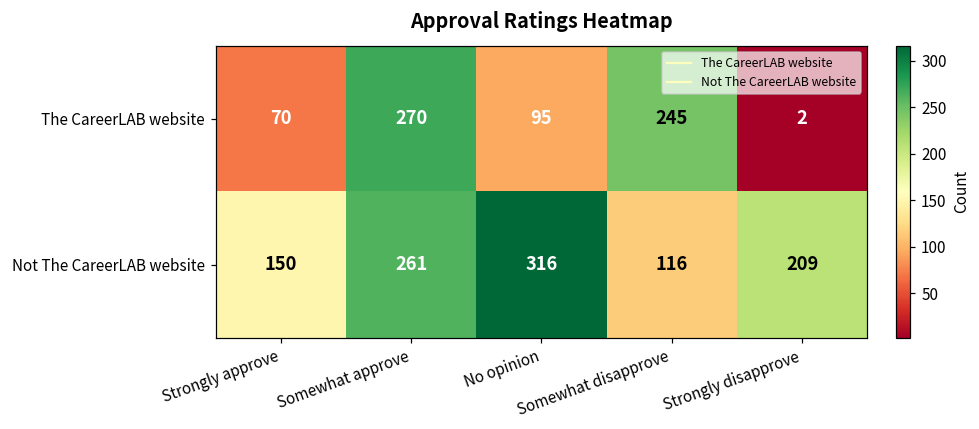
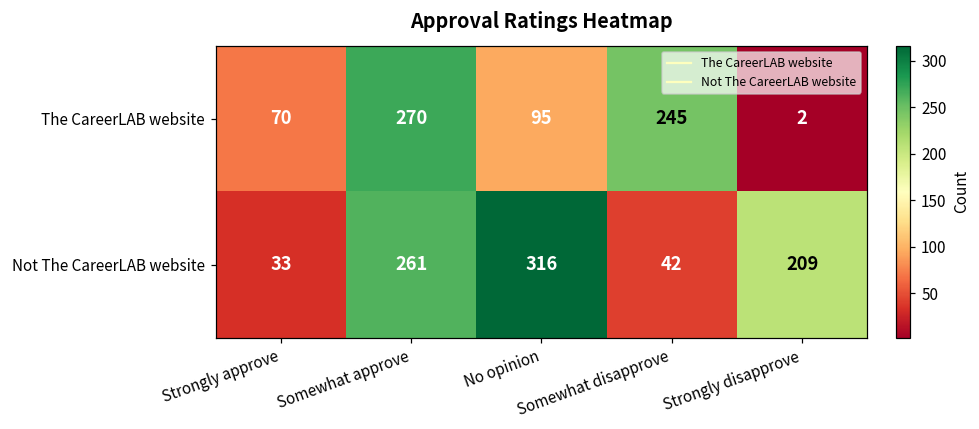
Not The CareerLAB website, Strongly approve: 150 -> 33
Not The CareerLAB website, Somewhat disapprove: 116 -> 42
